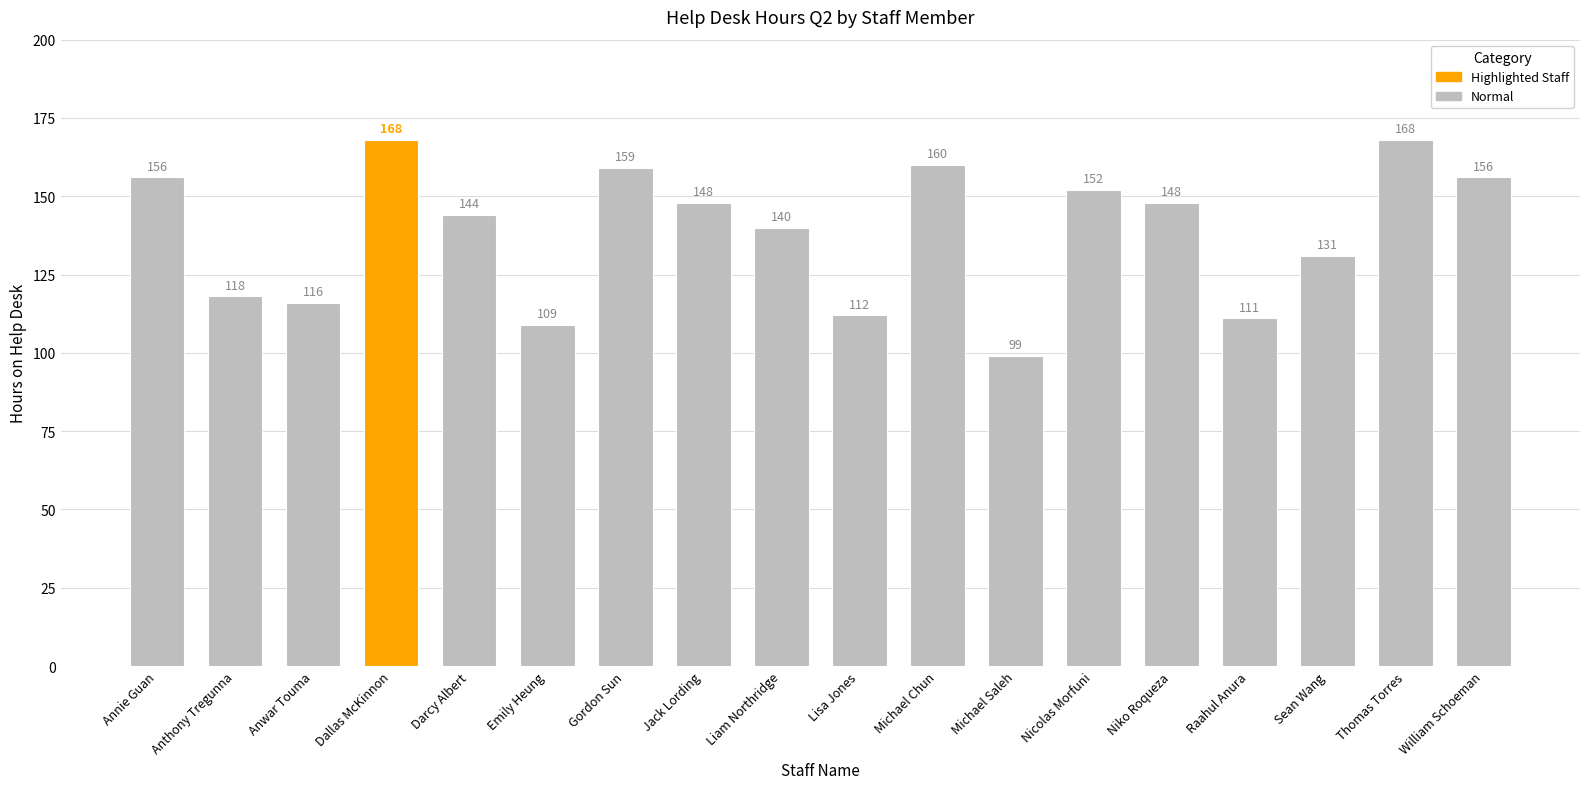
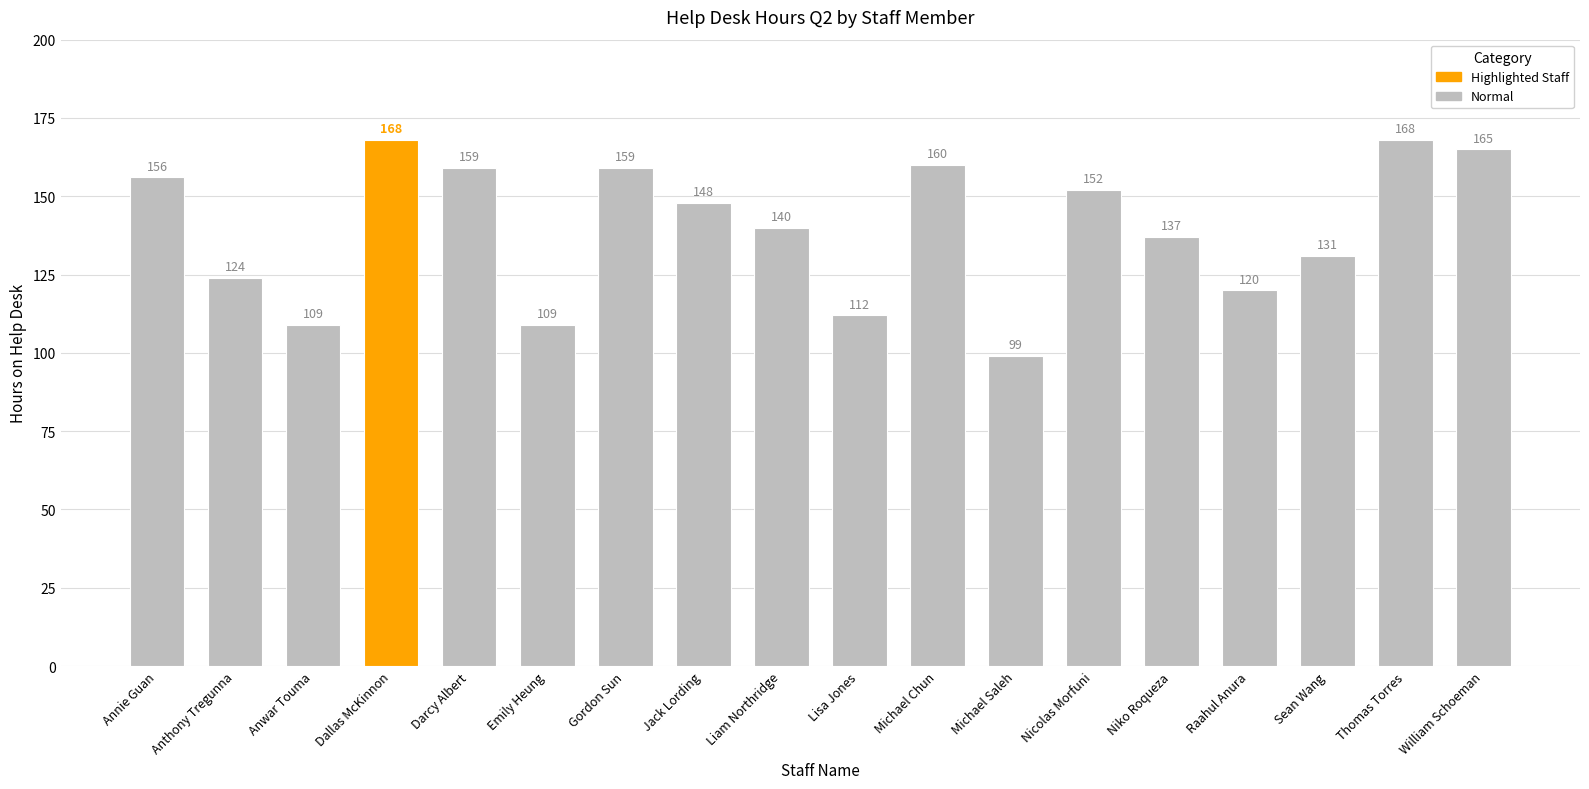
Anthony Tregunna: 118 -> 124
Anwar Touma: 116 -> 109
Darcy Albert: 144 -> 159
Niko Roqueza: 148 -> 137
Raahul Anura: 111 -> 120
William Schoeman: 156 -> 165
